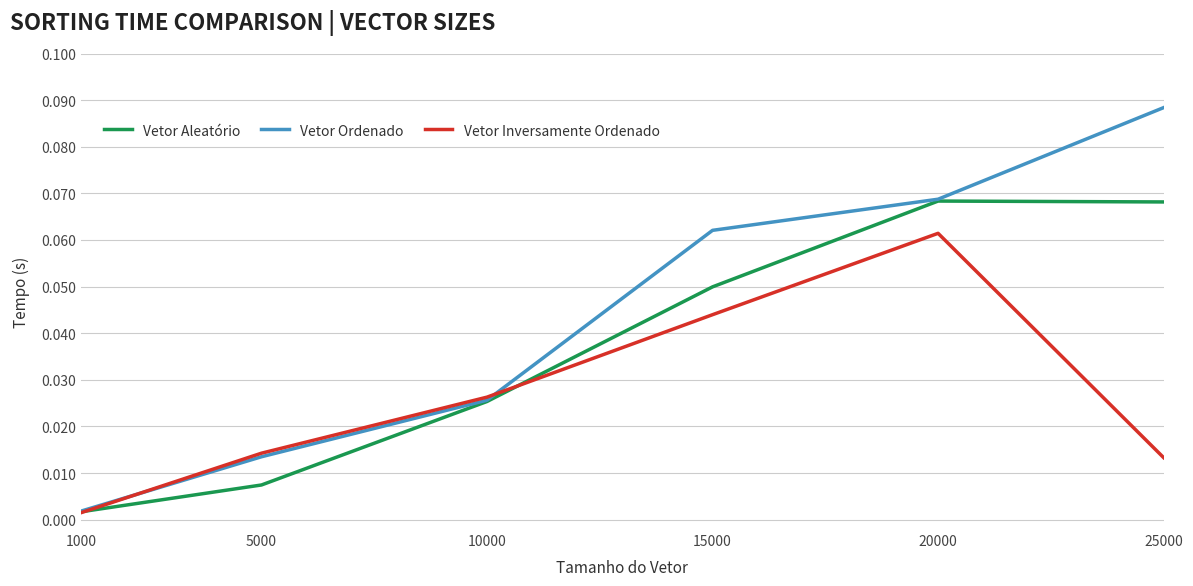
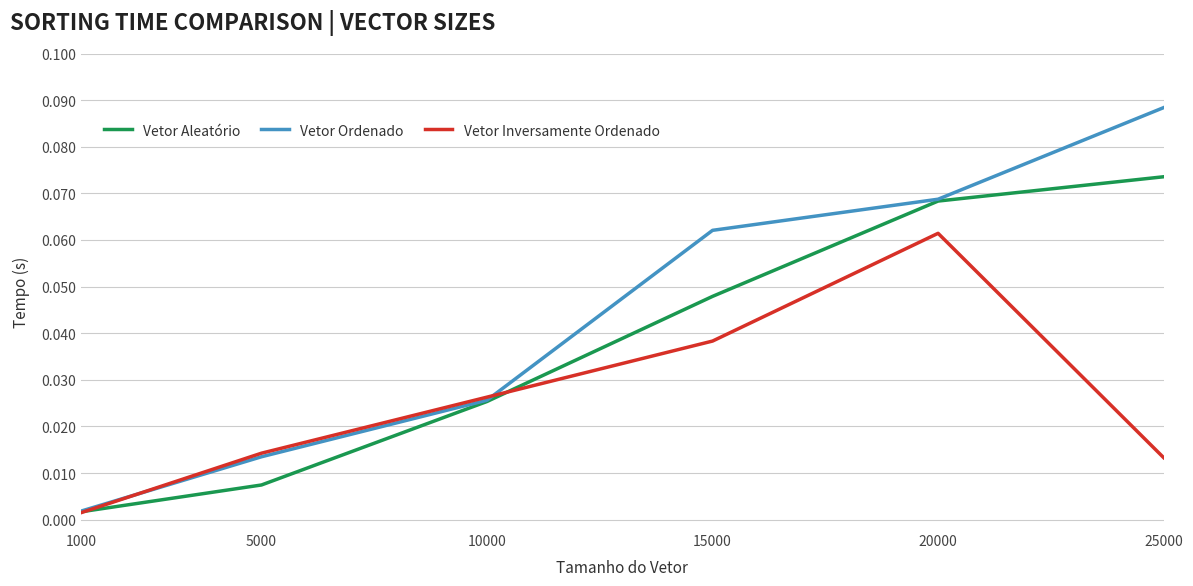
Vetor Aleatório, 15000: 0.050 -> 0.048
Vetor Inversamente Ordenado, 15000: 0.044 -> 0.038
Vetor Aleatório, 25000: 0.068 -> 0.074
